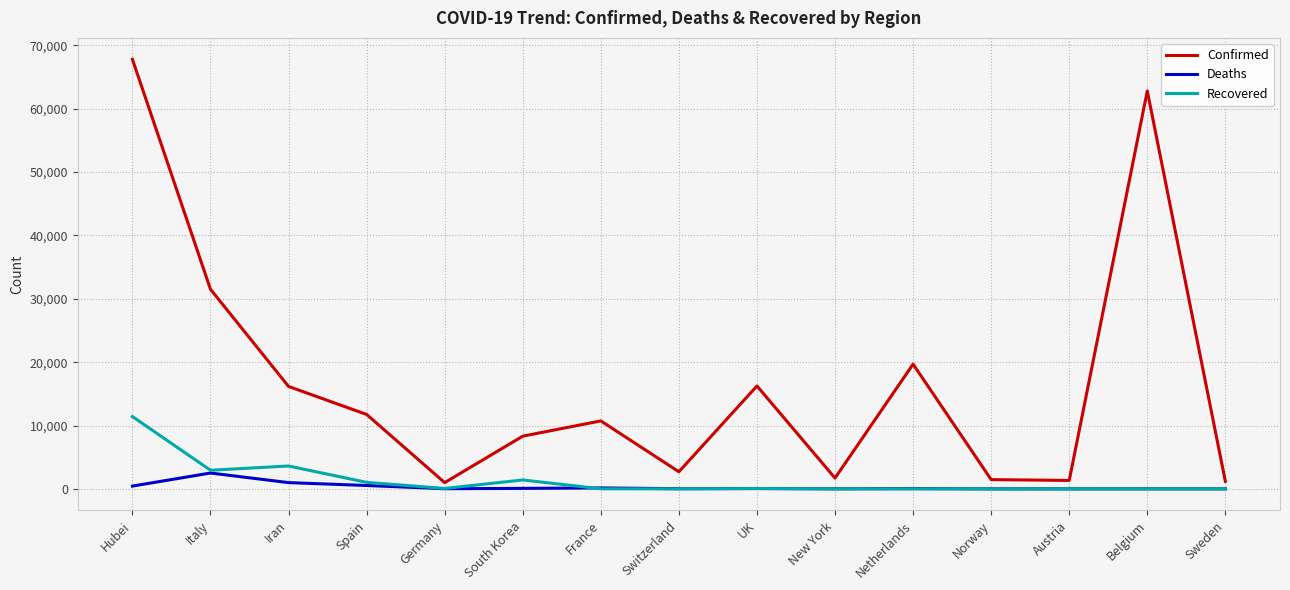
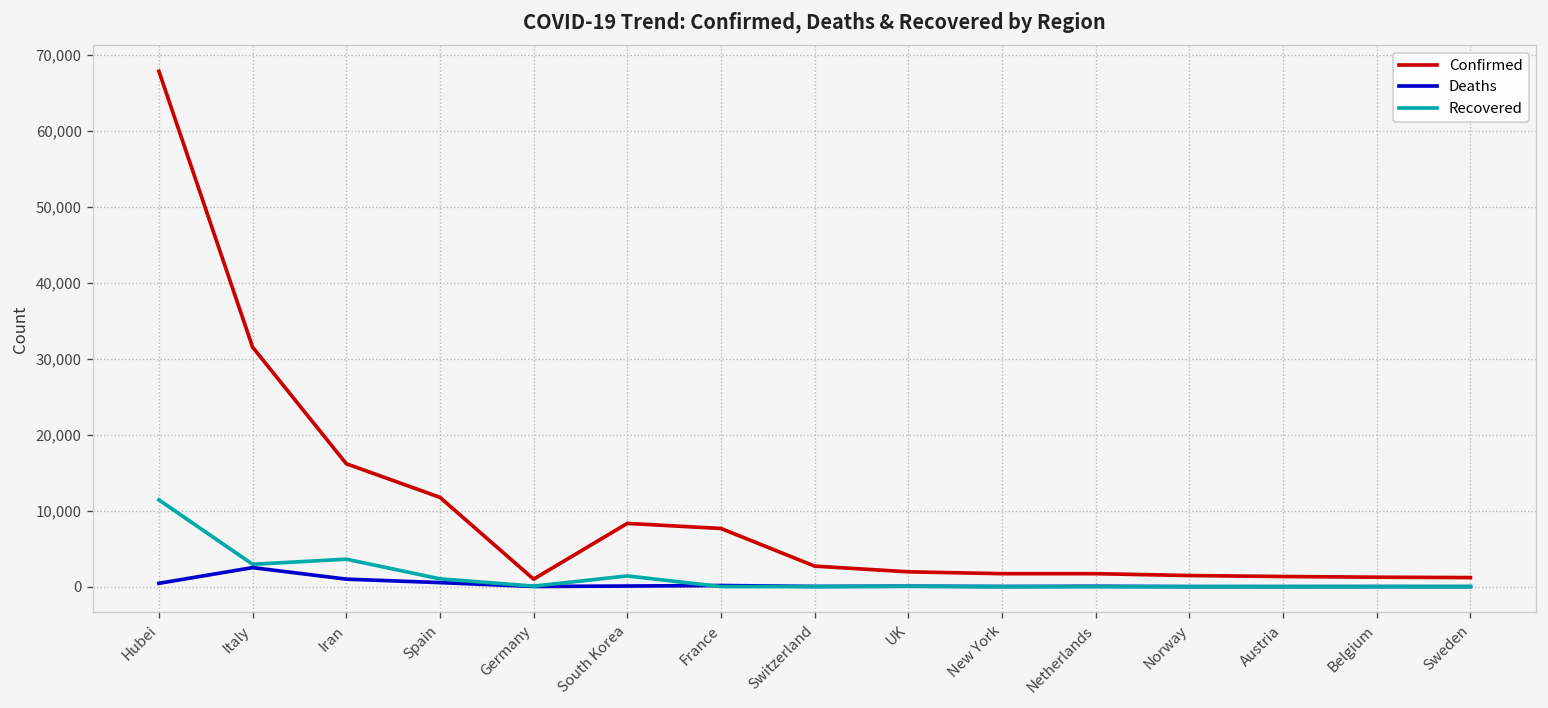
Confirmed, France: 11,000 -> 8,000
Confirmed, UK: 16,000 -> 2,000
Confirmed, Netherlands: 20,000 -> 2,000
Confirmed, Belgium: 63,000 -> 1,000
